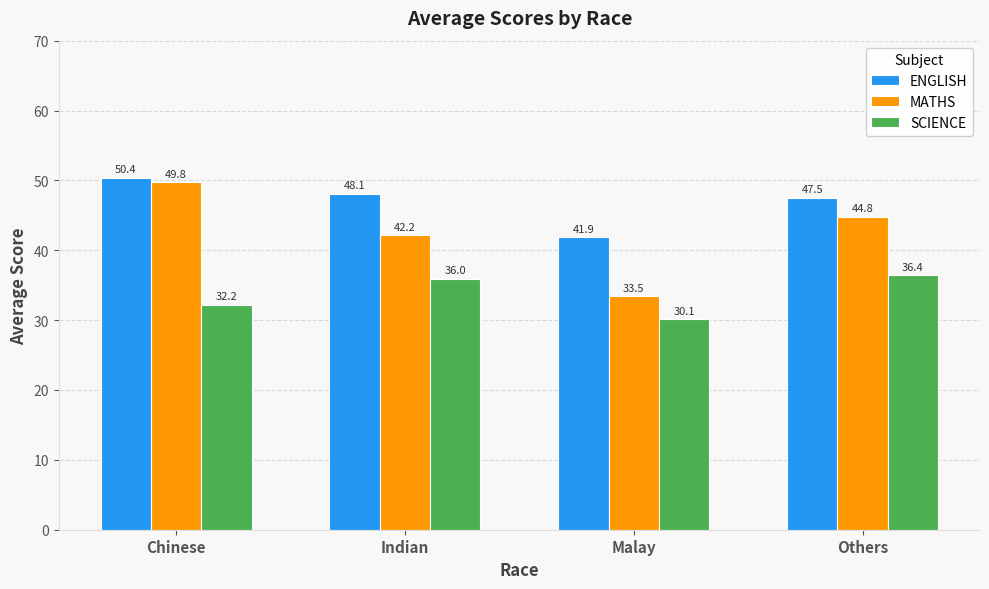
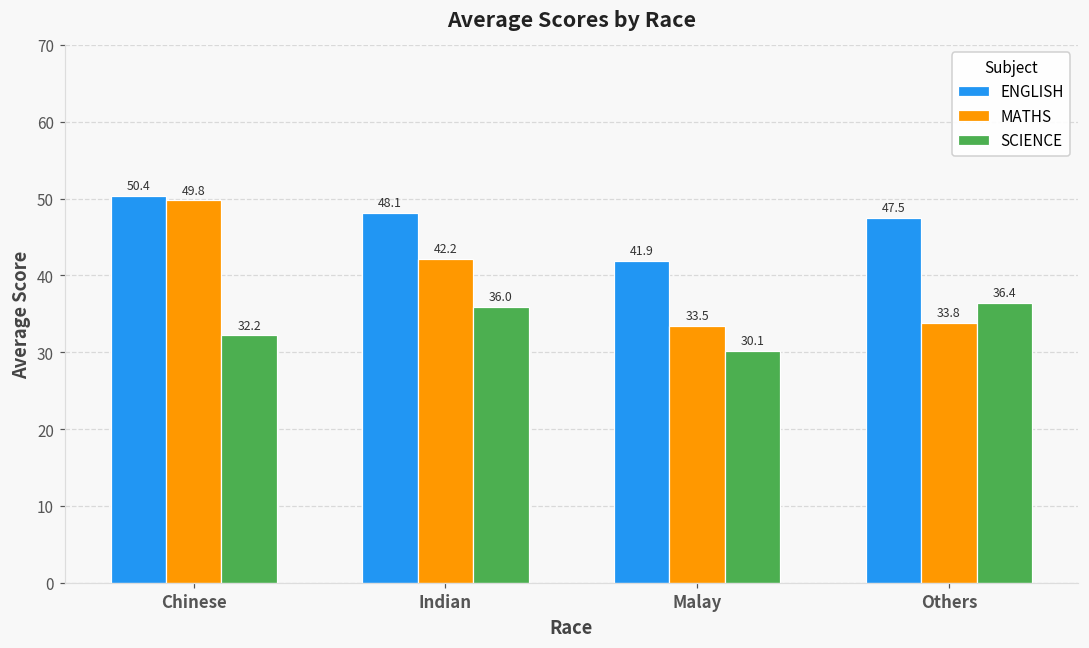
MATHS, Others: 44.8 -> 33.8
